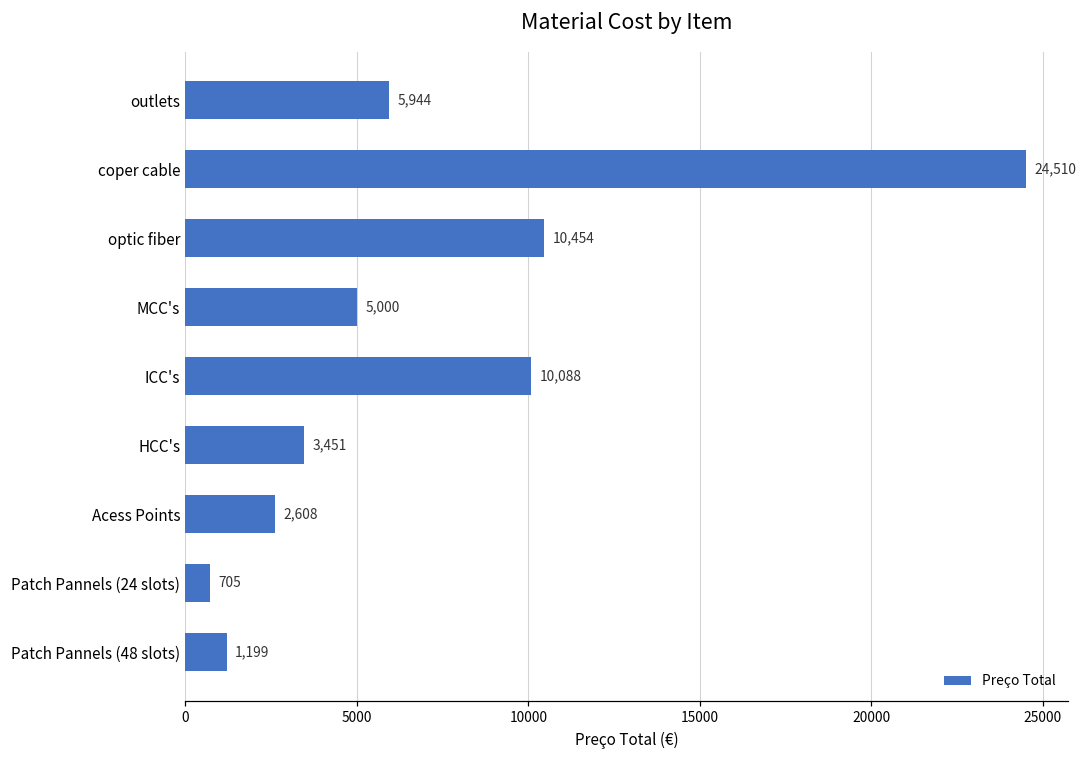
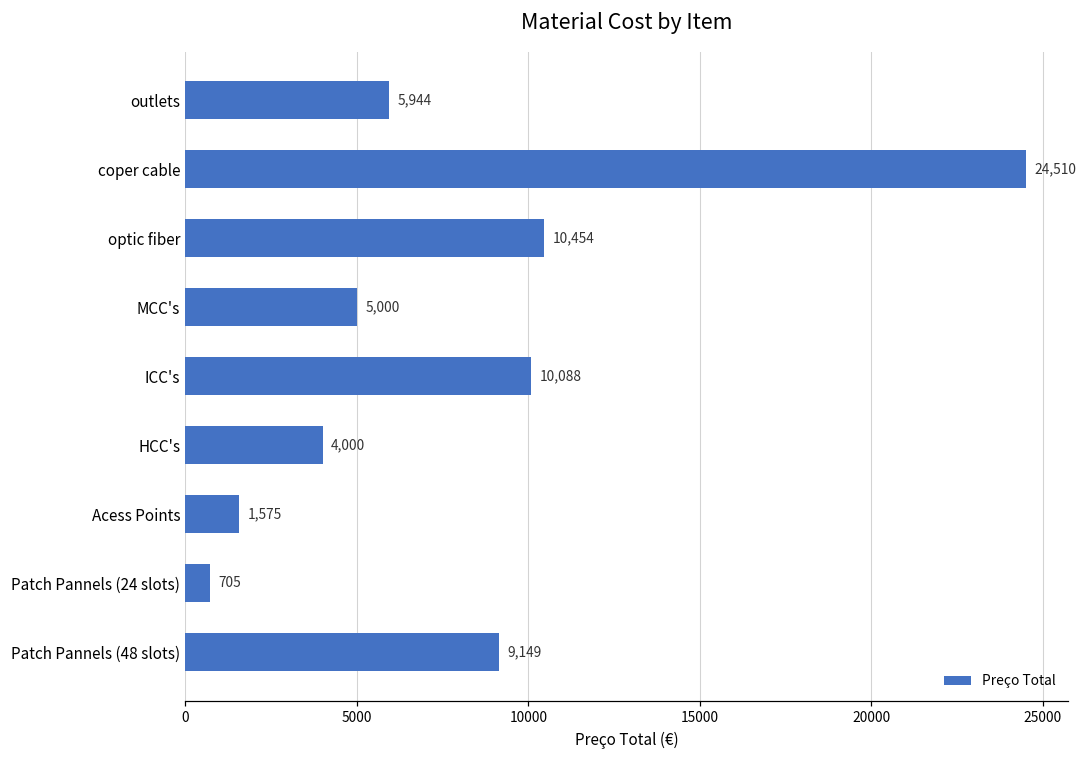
HCC's: 3,451 -> 4,000
Acess Points: 2,608 -> 1,575
Patch Pannels (48 slots): 1,199 -> 9,149
